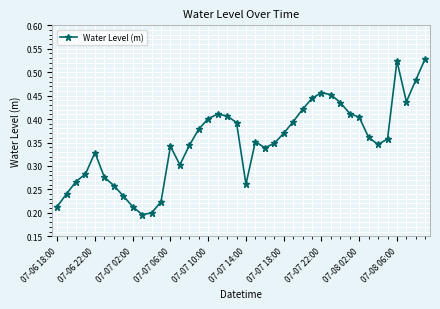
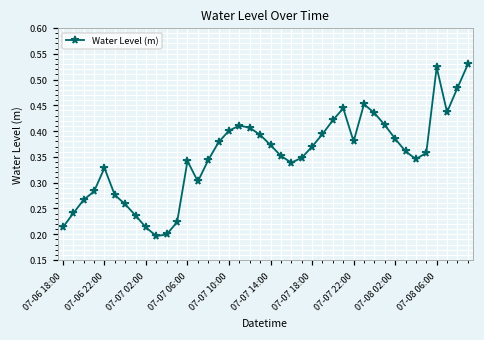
07-07 14:00: 0.26 -> 0.37
07-07 22:00: 0.46 -> 0.38
07-08 02:00: 0.40 -> 0.39
